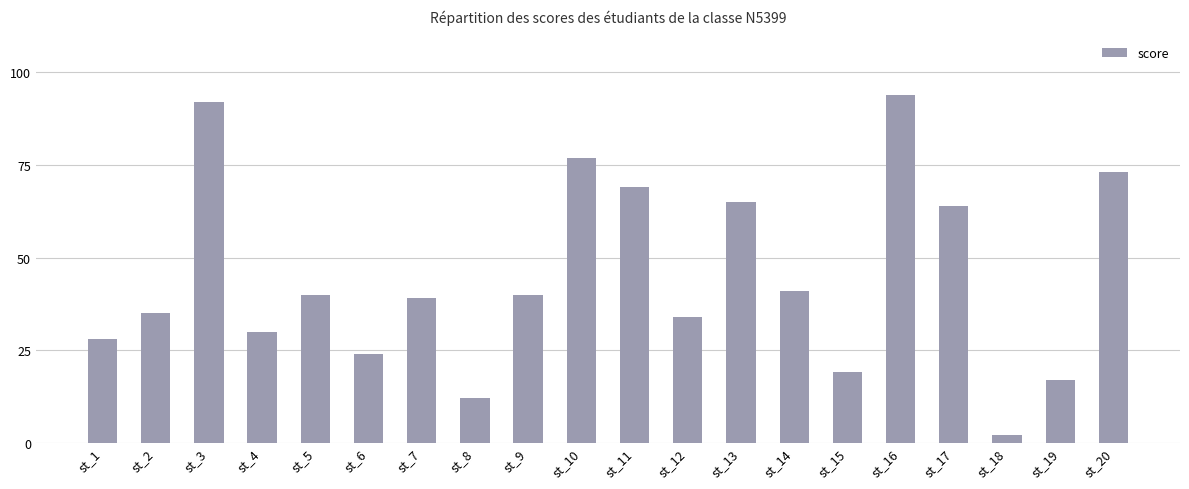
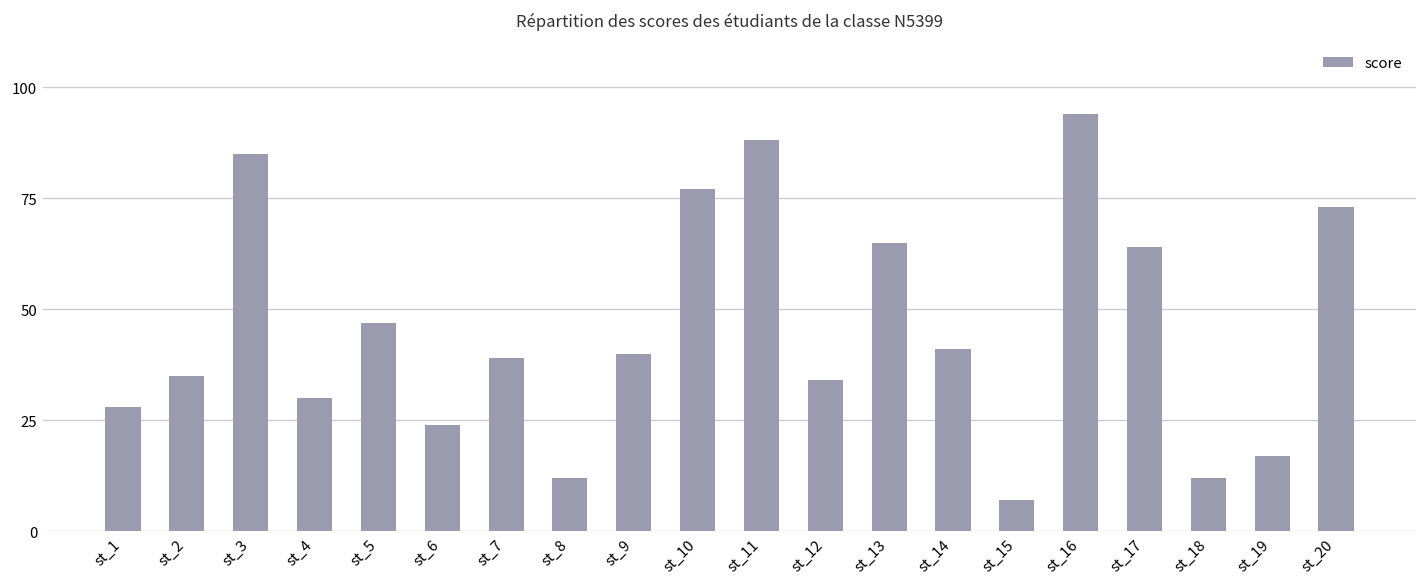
st_3: 92 -> 85
st_5: 40 -> 47
st_11: 69 -> 88
st_15: 19 -> 7
st_18: 2 -> 12
